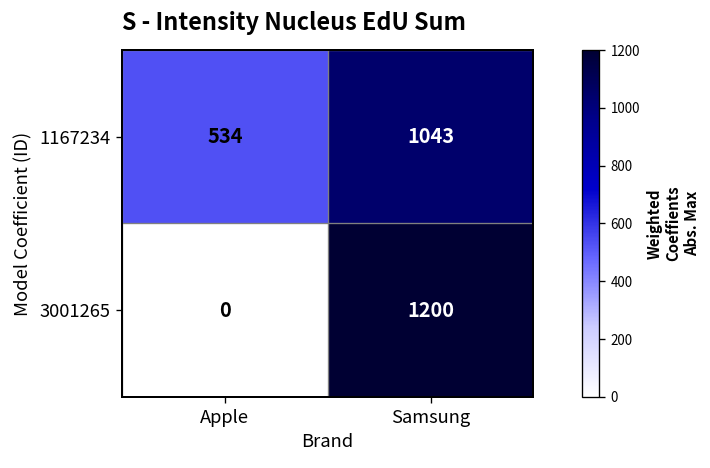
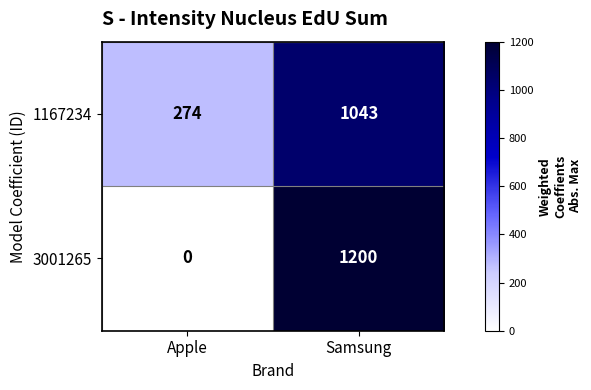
1167234, Apple: 534 -> 274
